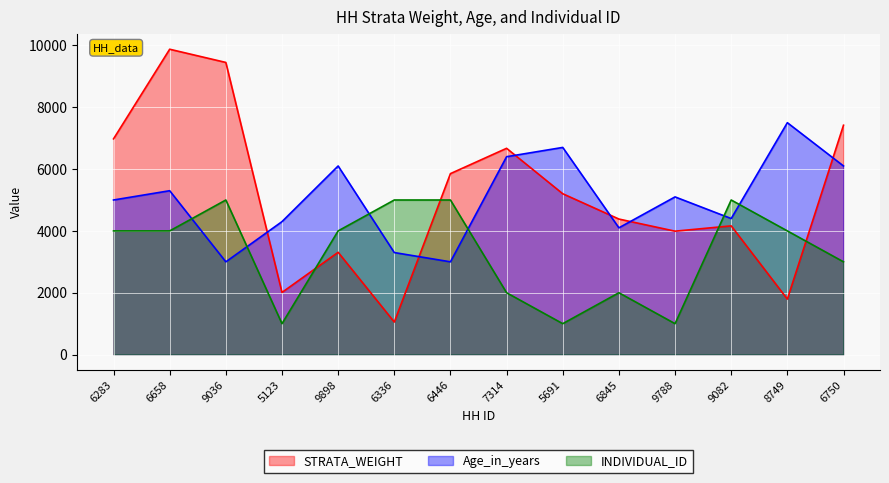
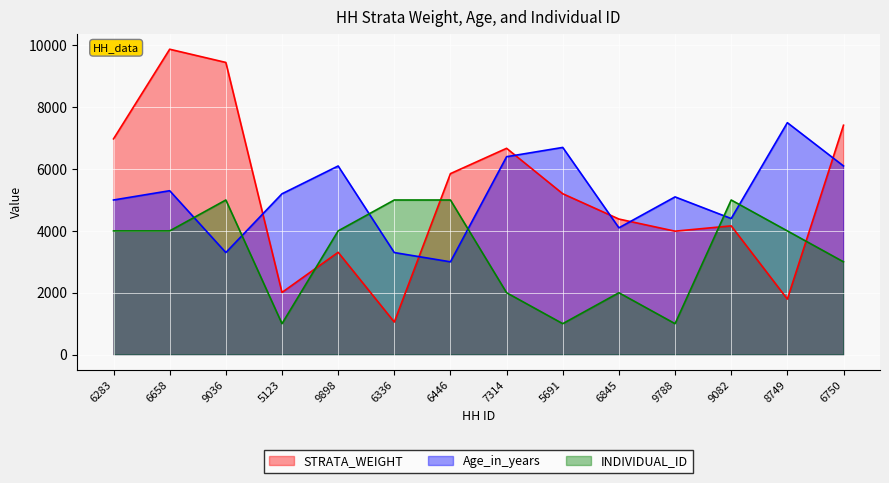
Age_in_years, 9036: 3000 -> 3300
Age_in_years, 5123: 4300 -> 5200
